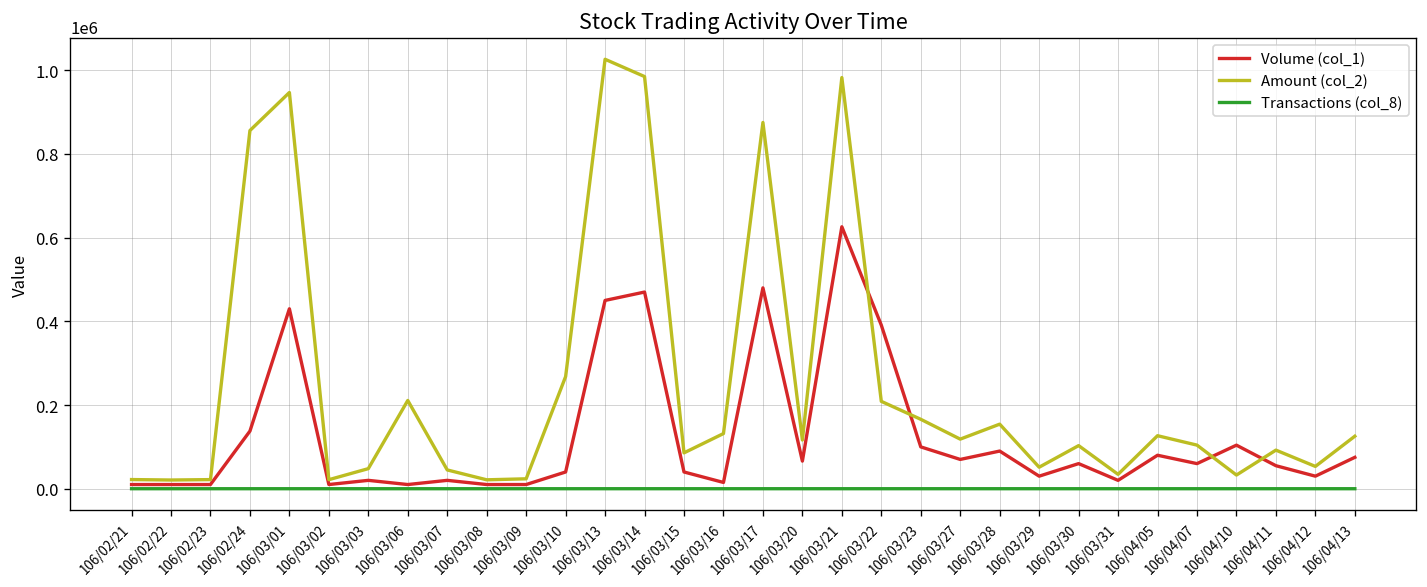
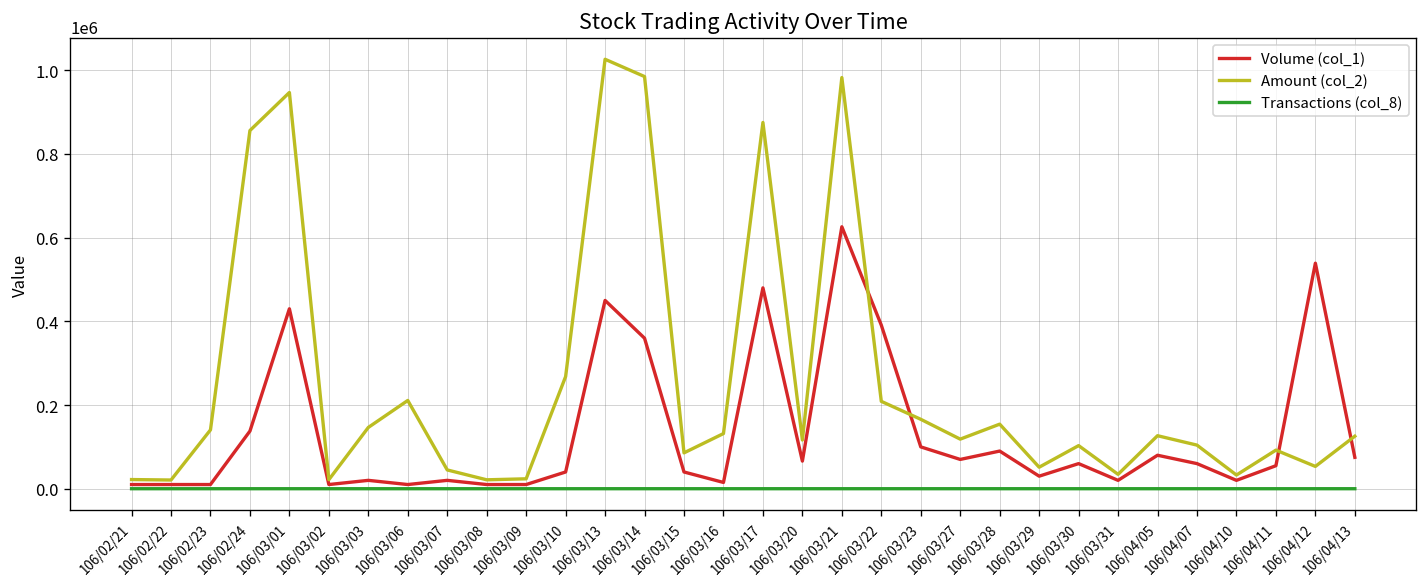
Amount (col_2), 106/02/23: 20000 -> 140000
Amount (col_2), 106/03/03: 50000 -> 150000
Volume (col_1), 106/03/14: 470000 -> 360000
Volume (col_1), 106/04/10: 100000 -> 20000
Volume (col_1), 106/04/12: 30000 -> 540000
